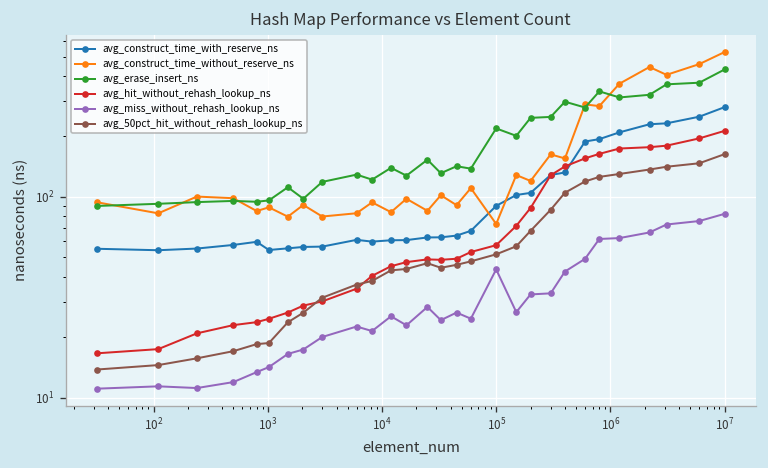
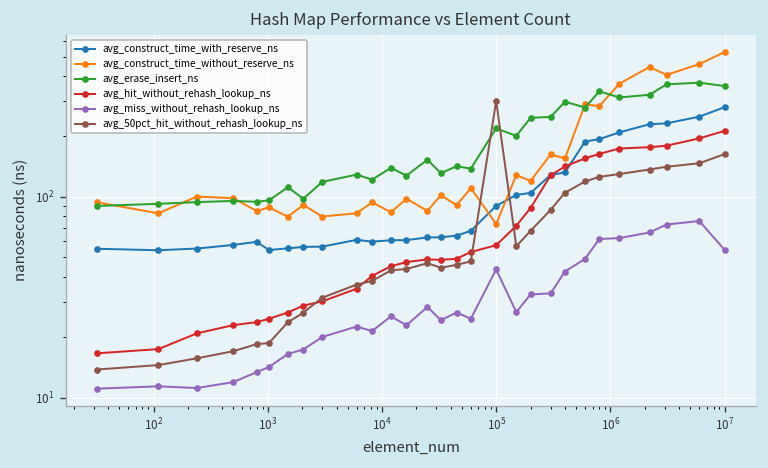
avg_50pct_hit_without_rehash_lookup_ns, 10^5: 52 -> 300
avg_erase_insert_ns, 10^7: 430 -> 360
avg_miss_without_rehash_lookup_ns, 10^7: 80 -> 54
